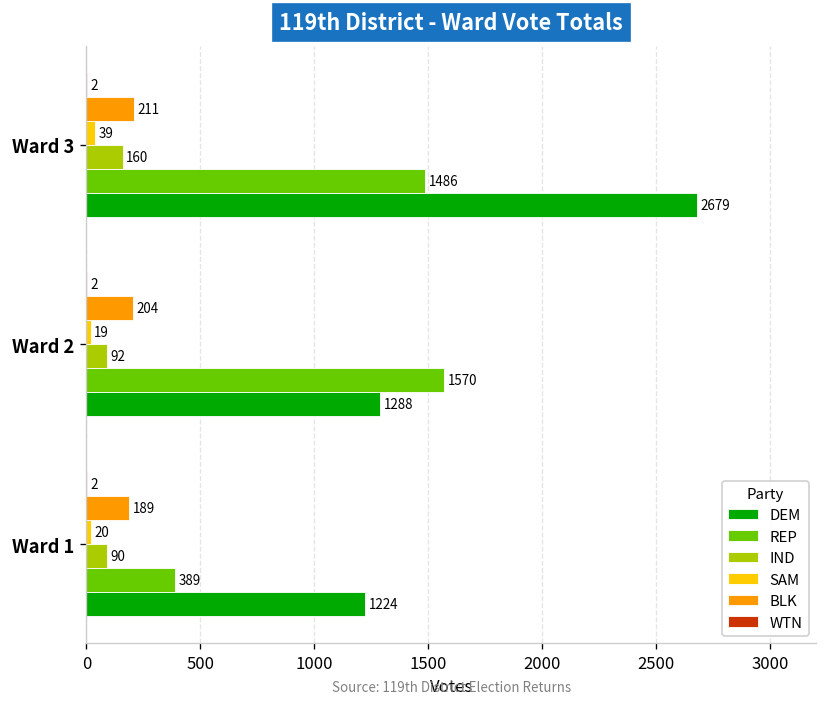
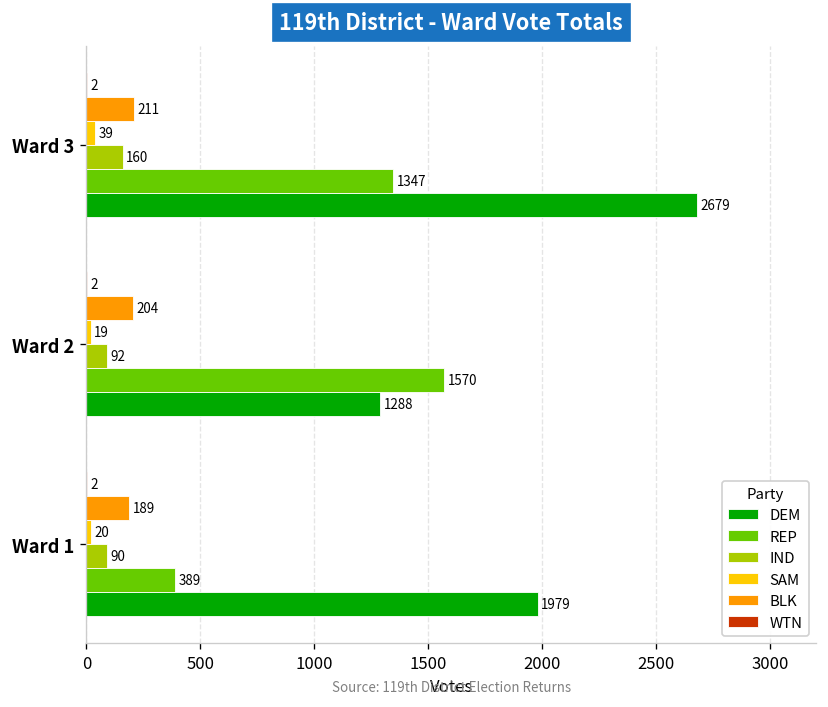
REP, Ward 3: 1486 -> 1347
DEM, Ward 1: 1224 -> 1979
